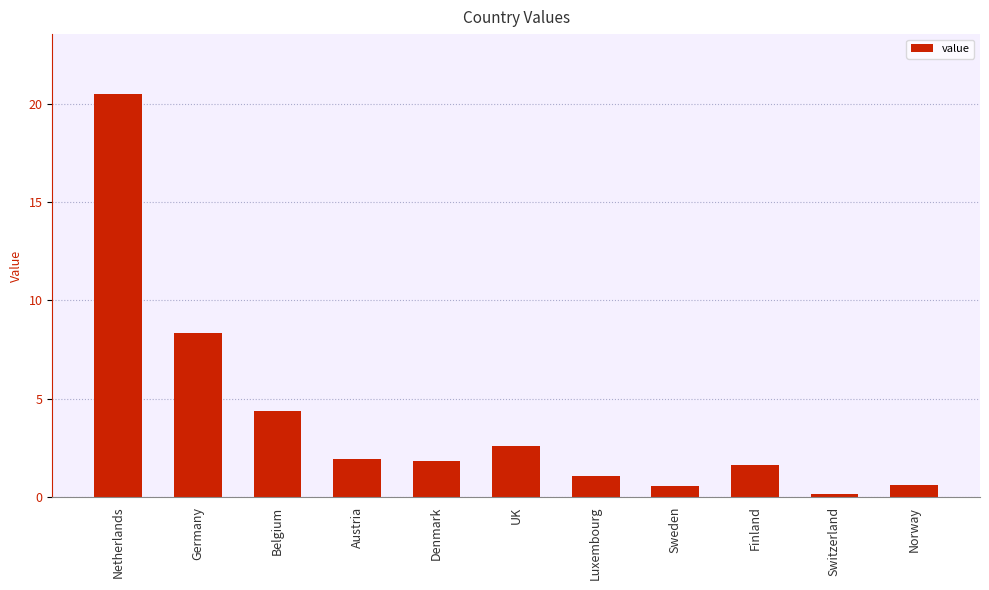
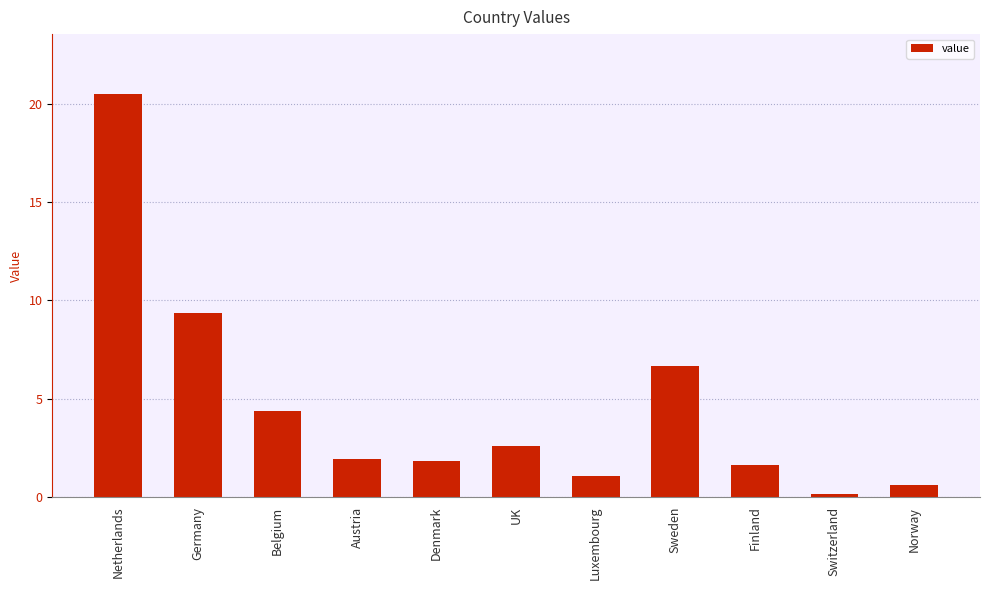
Germany: 8.3 -> 9.4
Sweden: 0.6 -> 6.7
